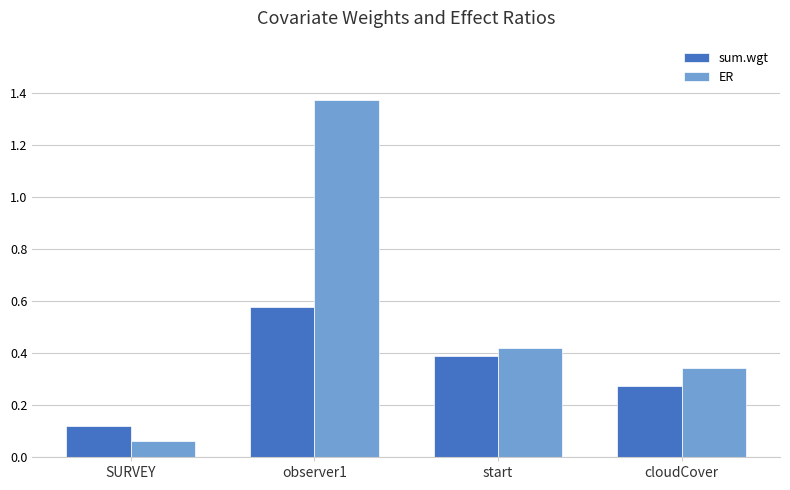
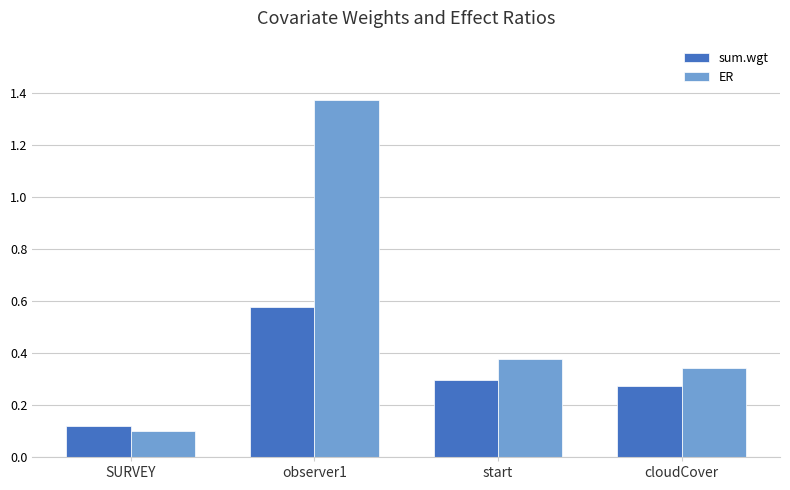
ER, SURVEY: 0.06 -> 0.10
sum.wgt, start: 0.39 -> 0.30
ER, start: 0.42 -> 0.38
